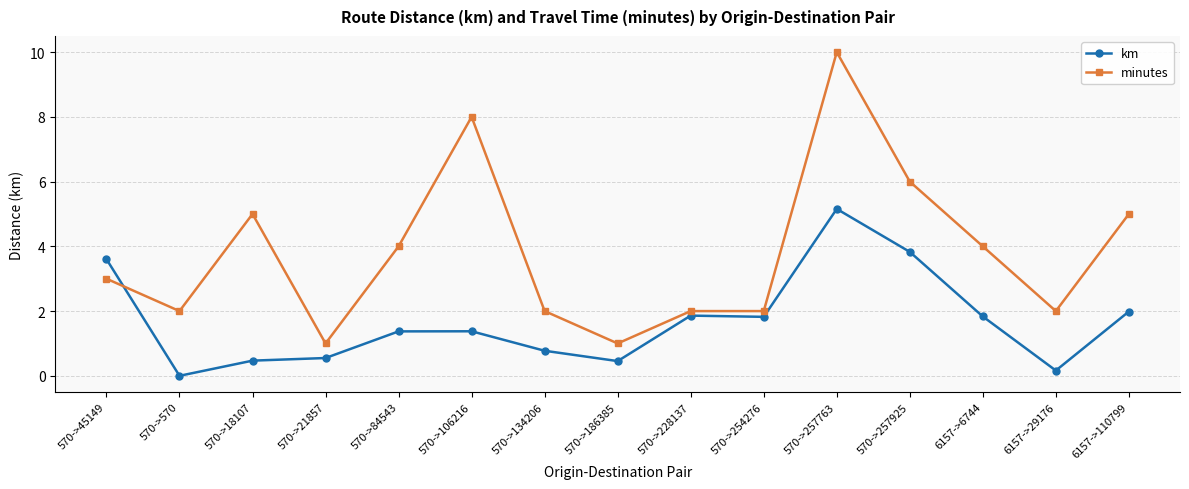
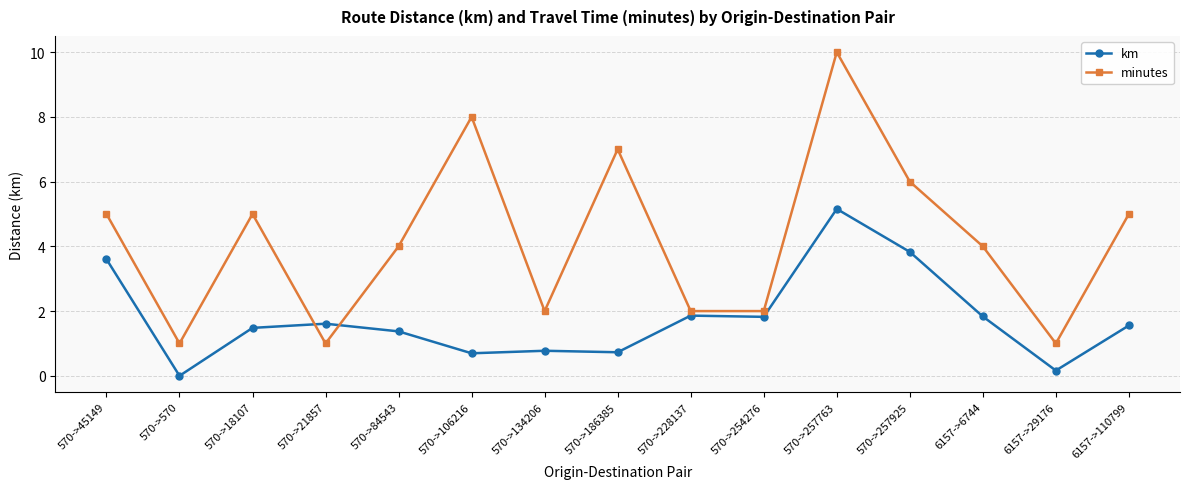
minutes, 570->45149: 3 -> 5
minutes, 570->570: 2 -> 1
km, 570->18107: 0.5 -> 1.5
km, 570->21857: 0.6 -> 1.6
km, 570->106216: 1.4 -> 0.7
km, 570->186385: 0.5 -> 0.7
minutes, 570->186385: 1 -> 7
minutes, 6157->29176: 2 -> 1
km, 6157->110799: 2.0 -> 1.6
